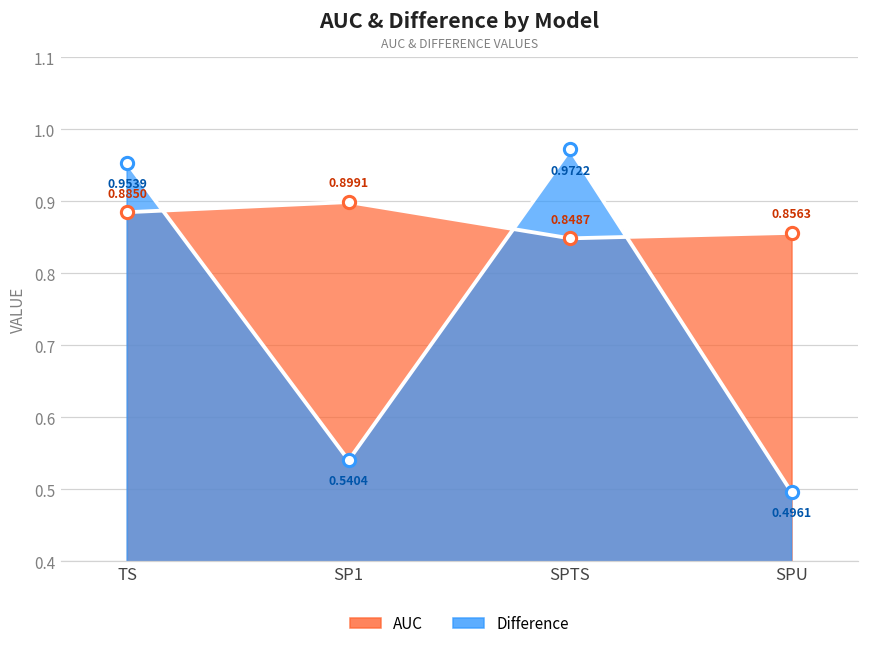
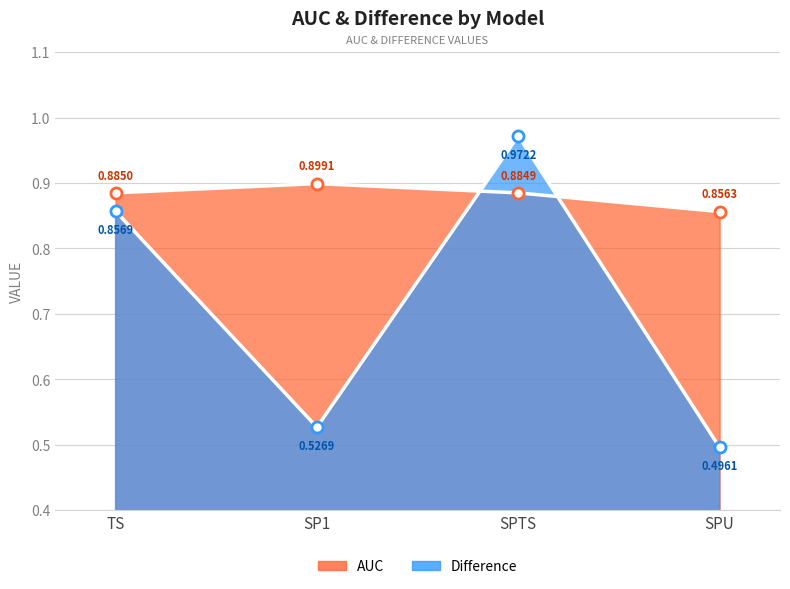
Difference, TS: 0.9539 -> 0.8569
Difference, SP1: 0.5404 -> 0.5269
AUC, SPTS: 0.8487 -> 0.8849
